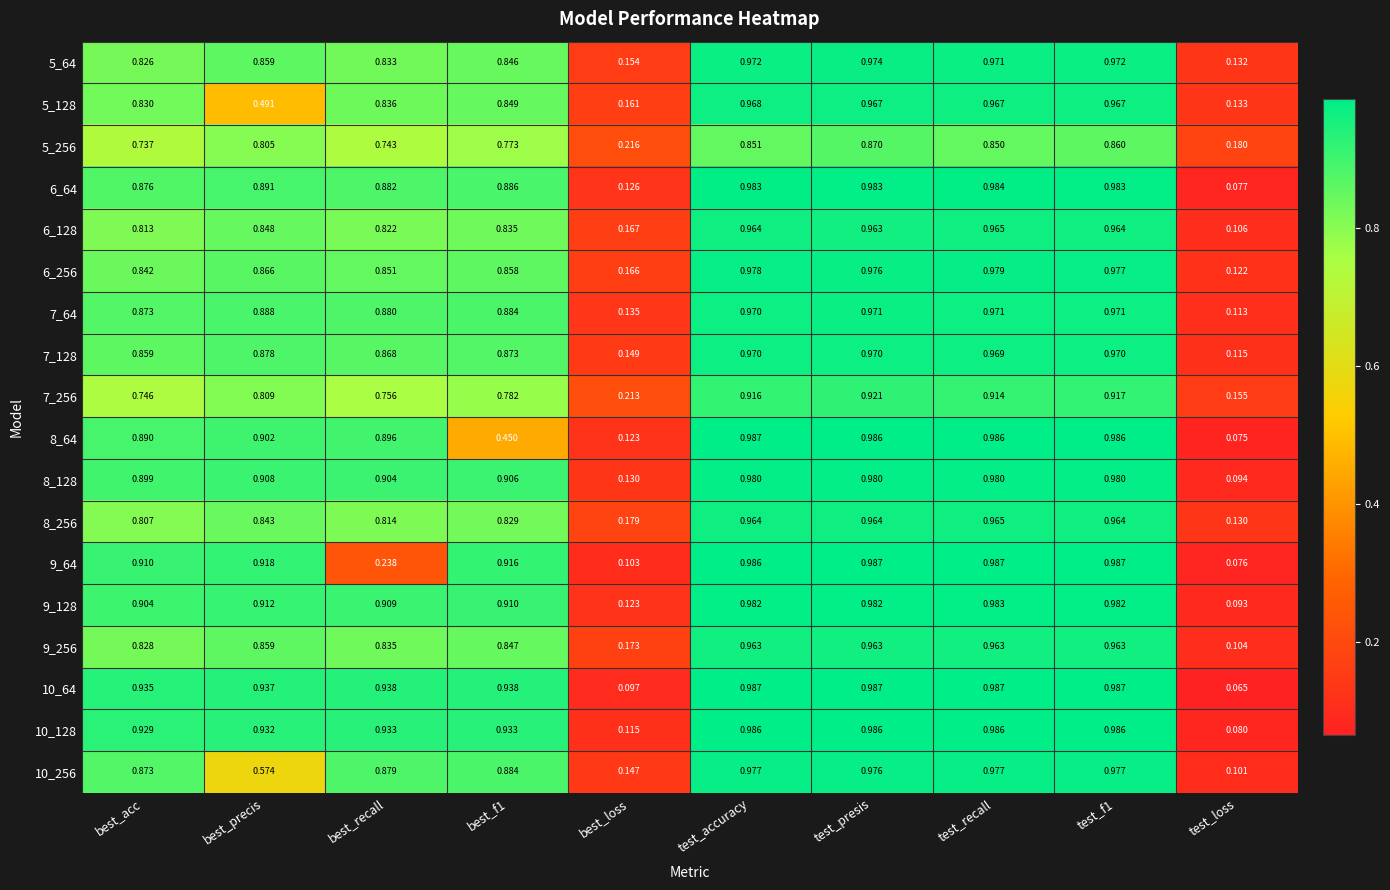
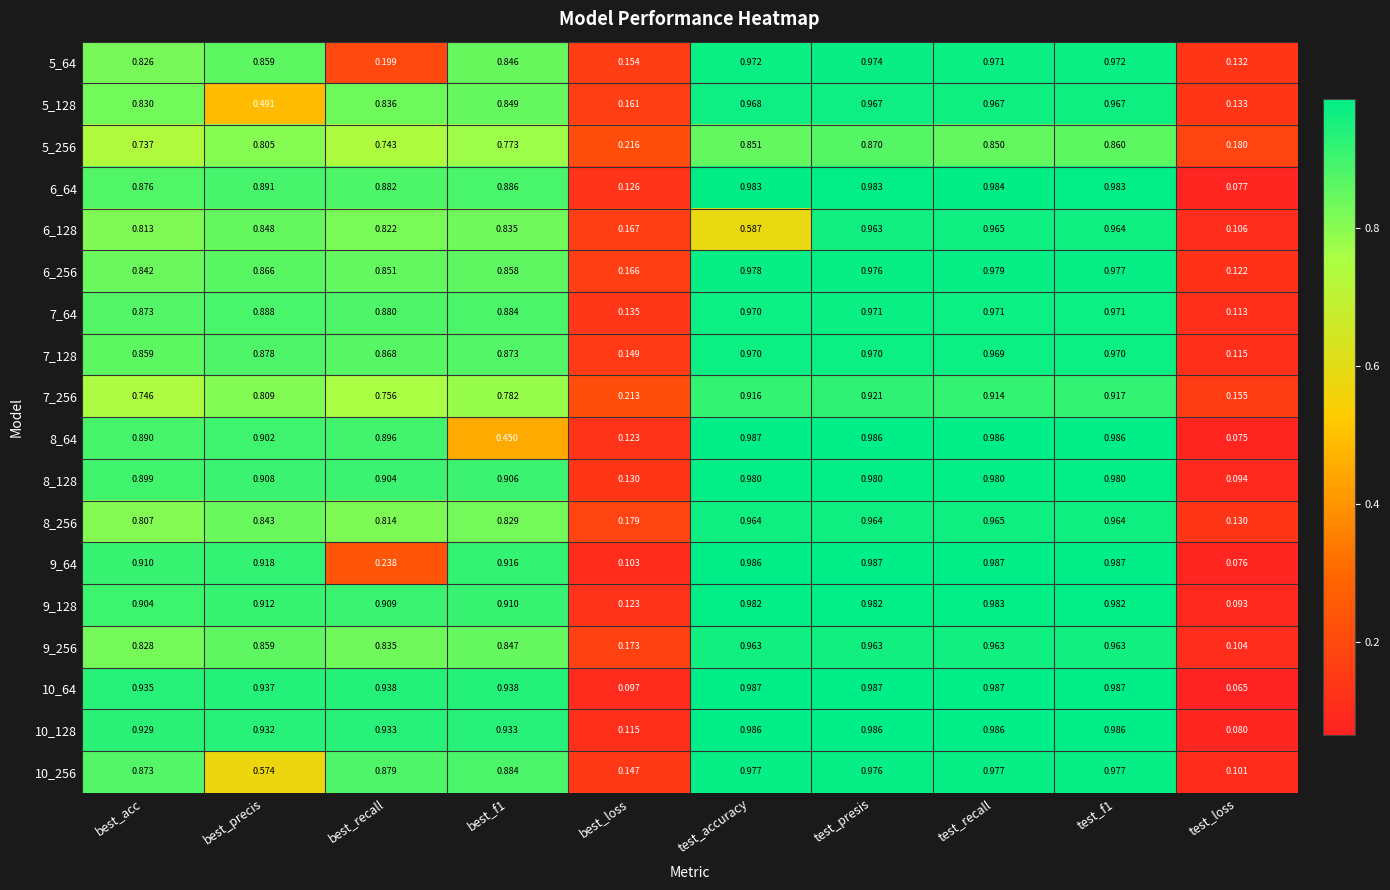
5_64, best_recall: 0.833 -> 0.199
6_128, test_accuracy: 0.964 -> 0.587
